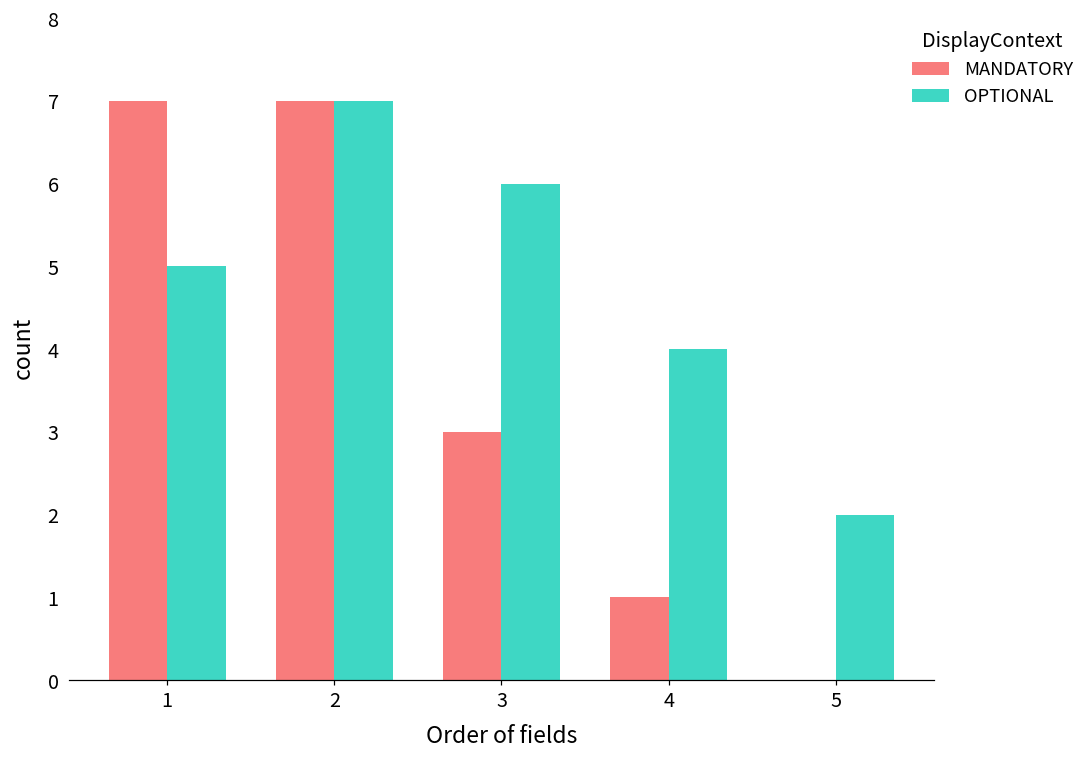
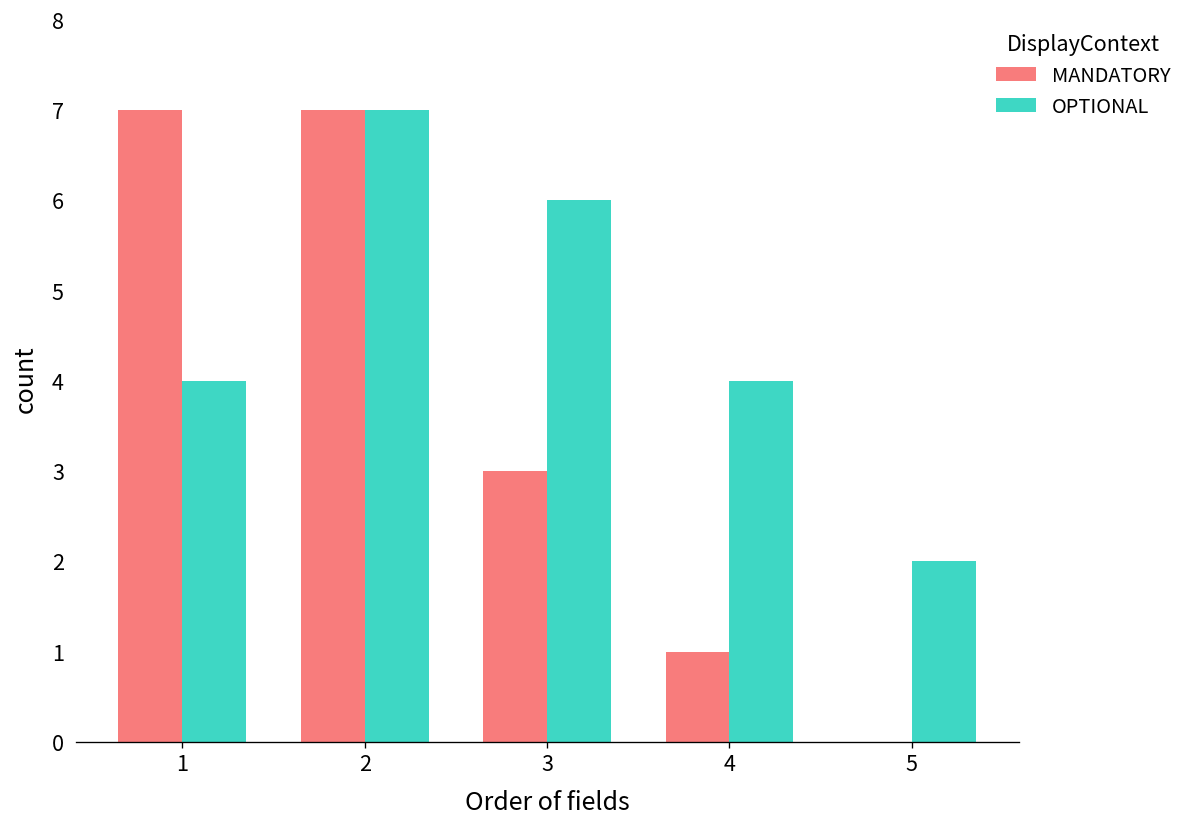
OPTIONAL, 1: 5 -> 4
